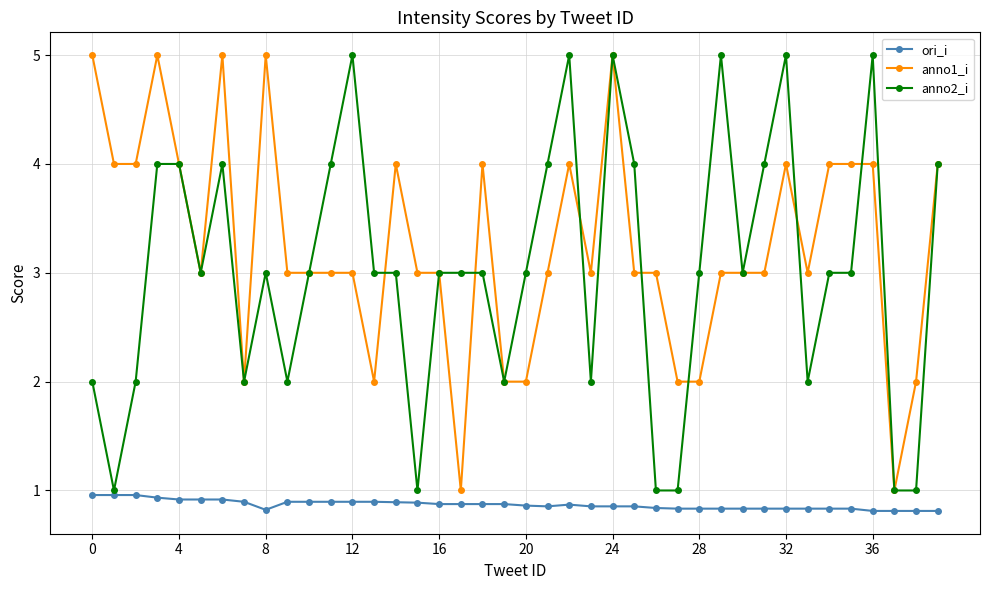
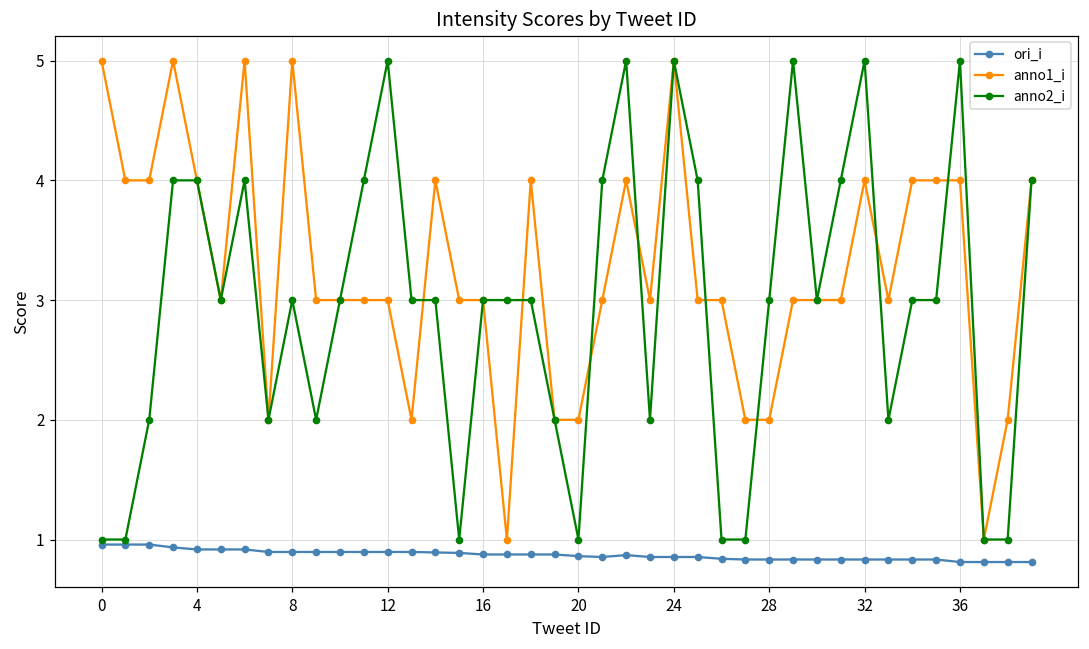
anno2_i, 0: 2 -> 1
ori_i, 8: 0.82 -> 0.90
anno2_i, 20: 3 -> 1
